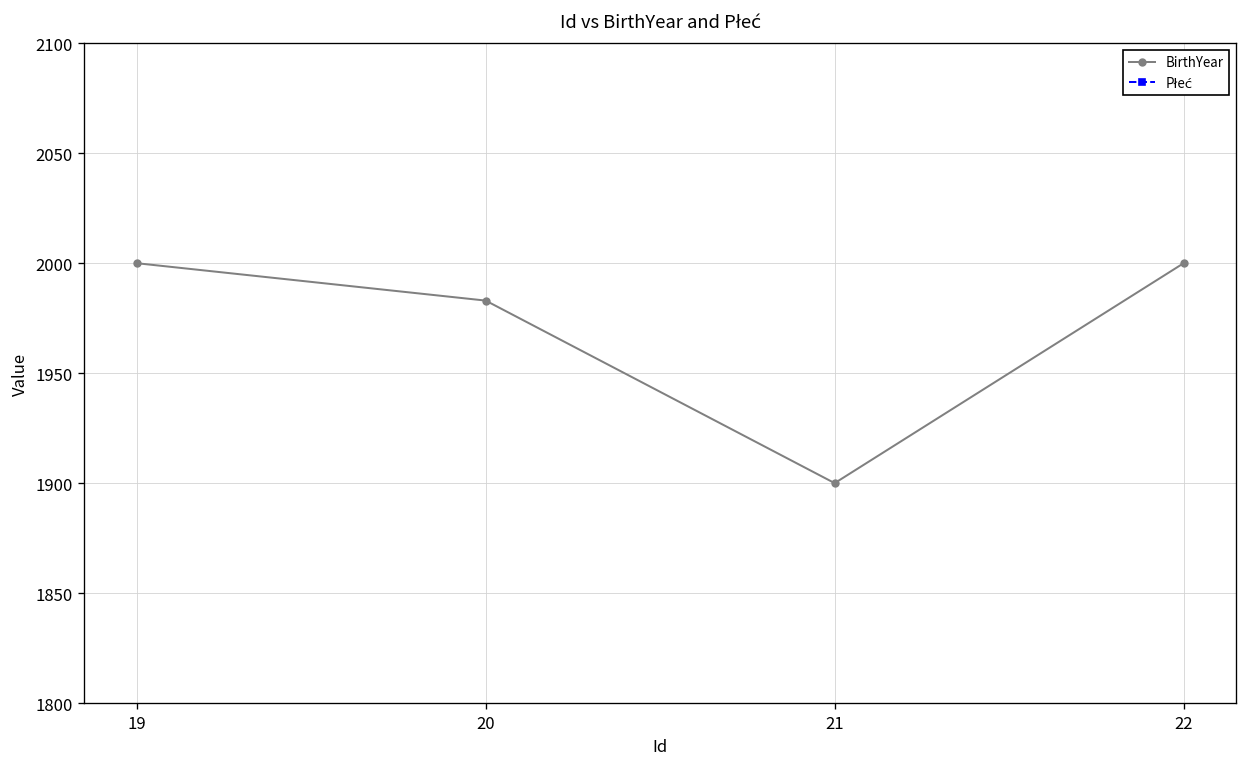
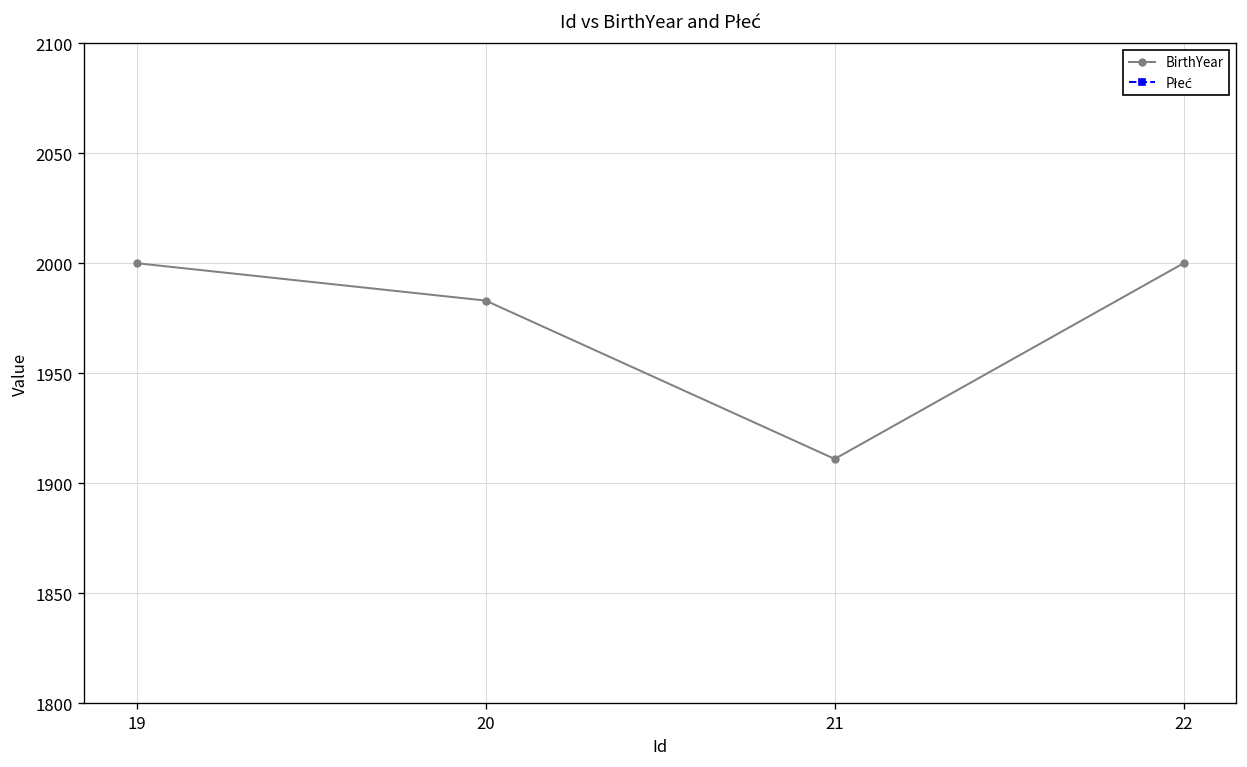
BirthYear, 21: 1900 -> 1911
